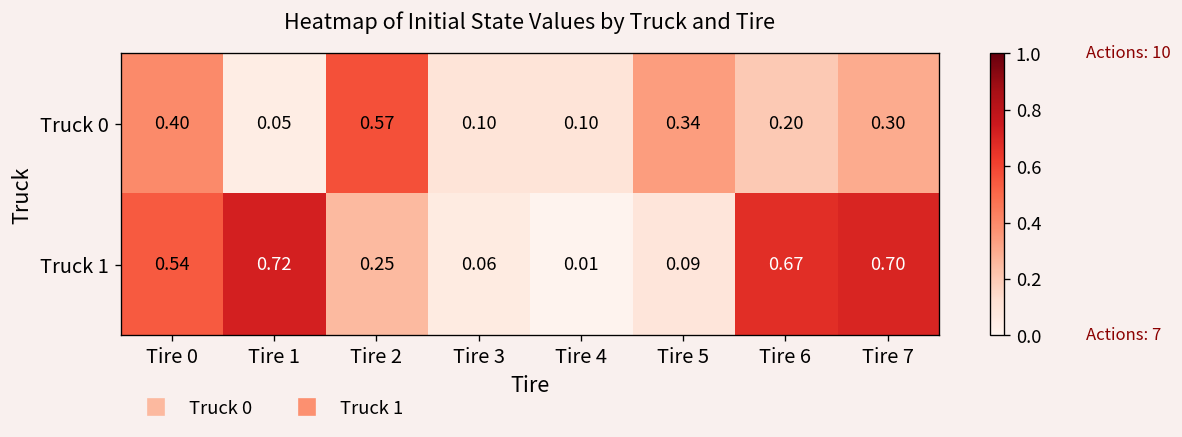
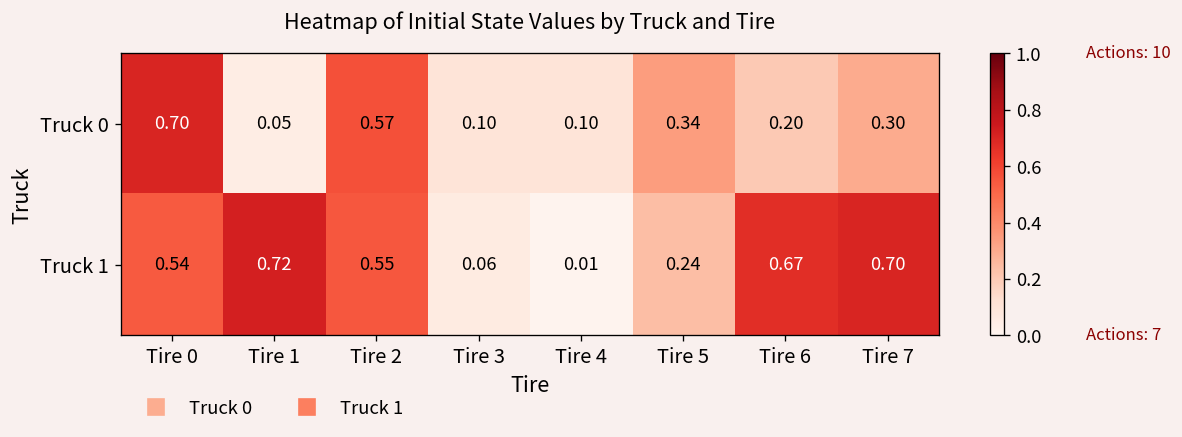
Truck 0, Tire 0: 0.40 -> 0.70
Truck 1, Tire 2: 0.25 -> 0.55
Truck 1, Tire 5: 0.09 -> 0.24
